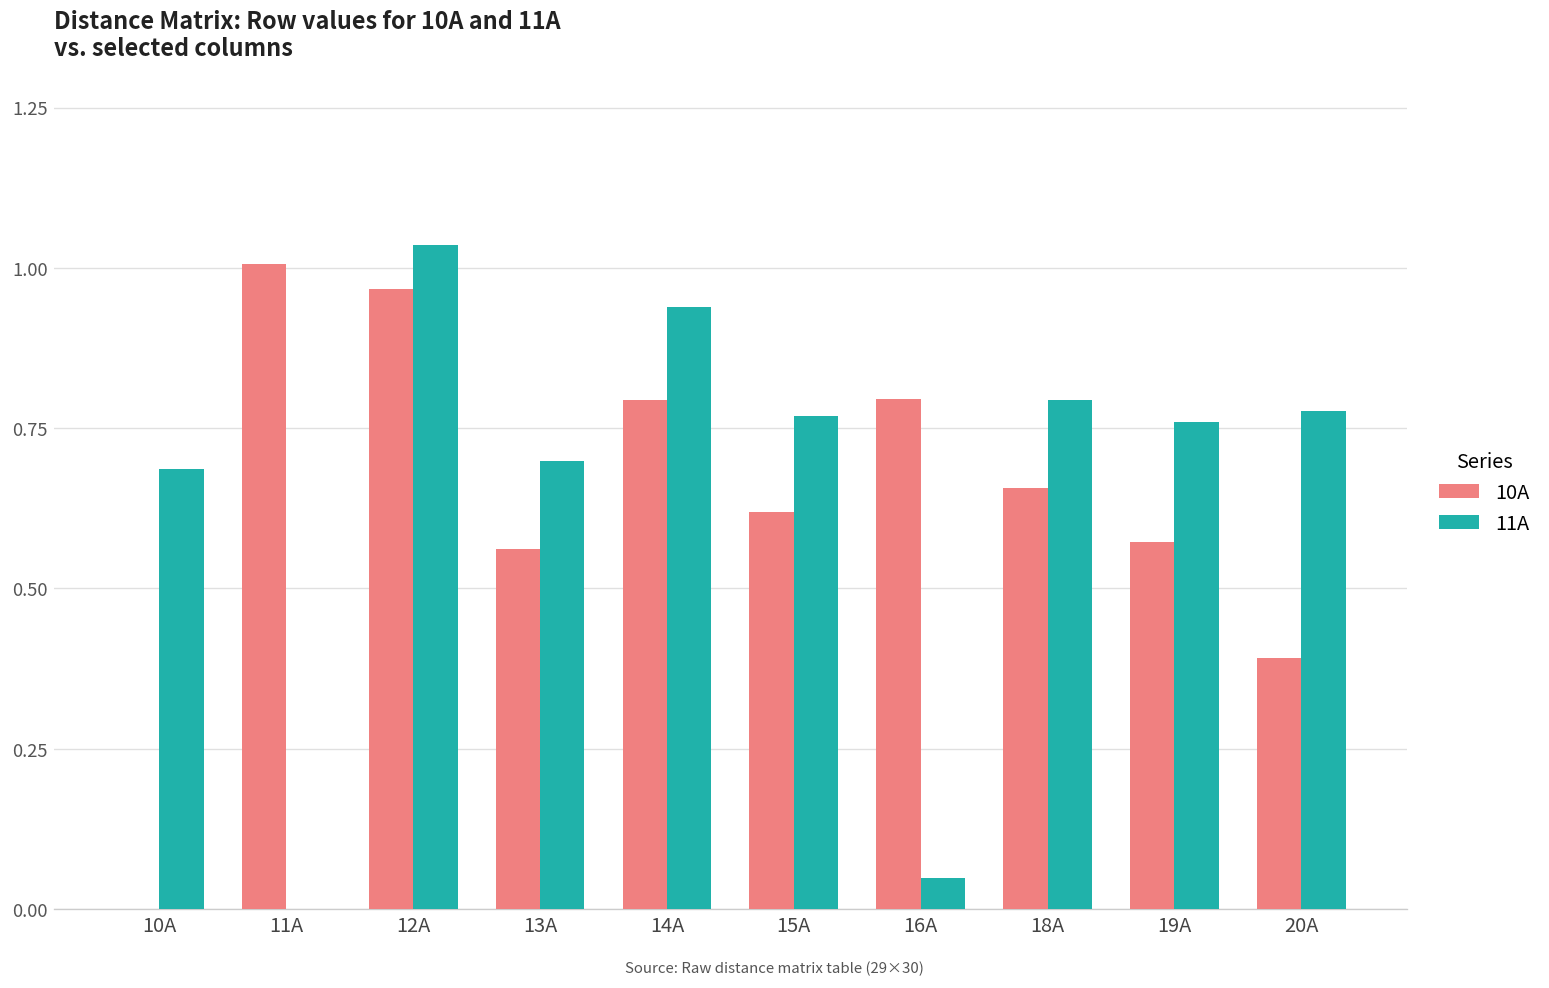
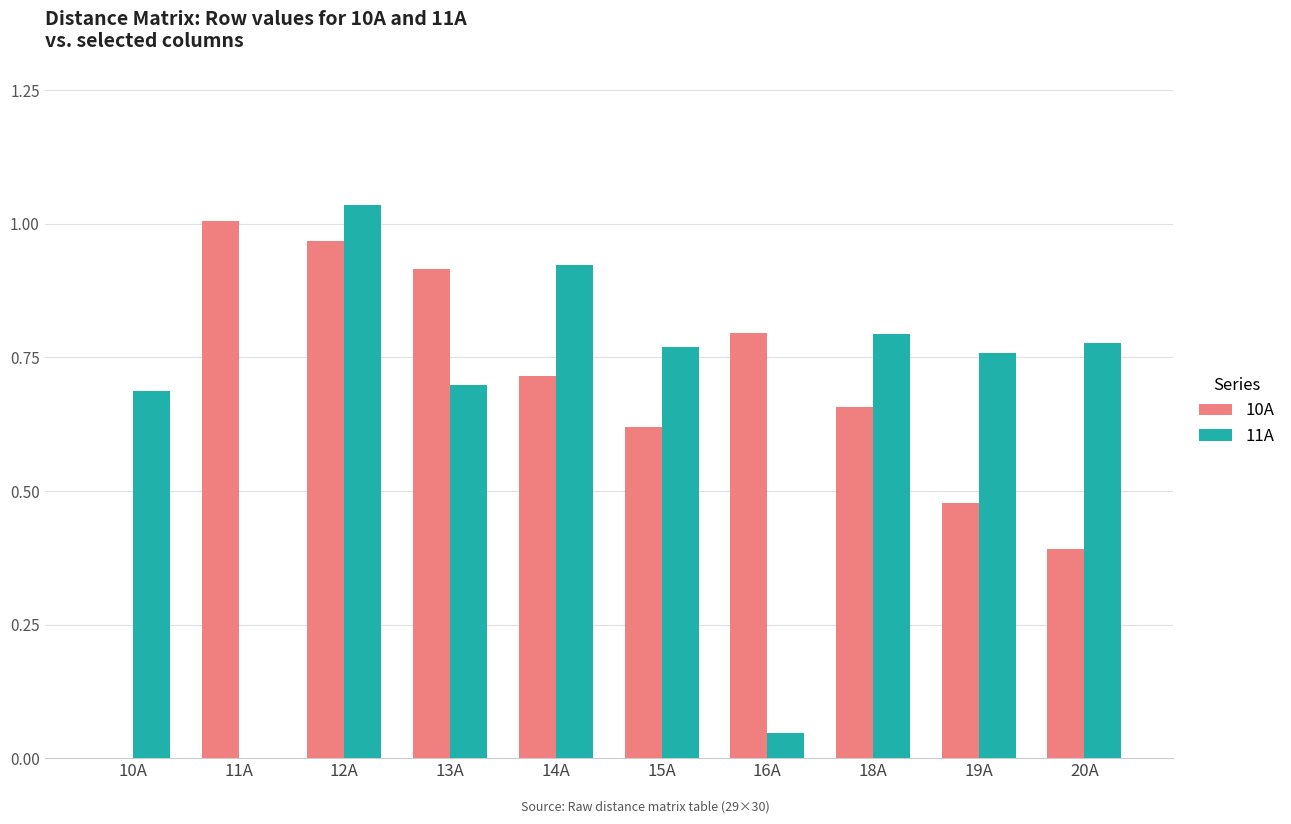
10A, 13A: 0.56 -> 0.92
10A, 14A: 0.79 -> 0.71
11A, 14A: 0.94 -> 0.92
10A, 19A: 0.57 -> 0.48
